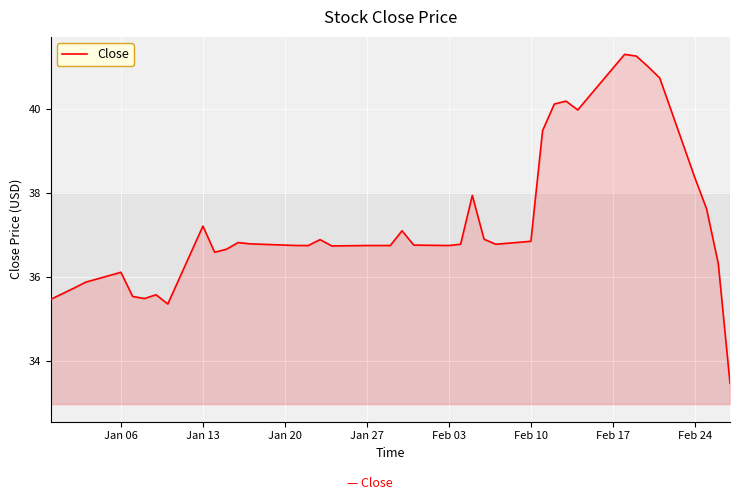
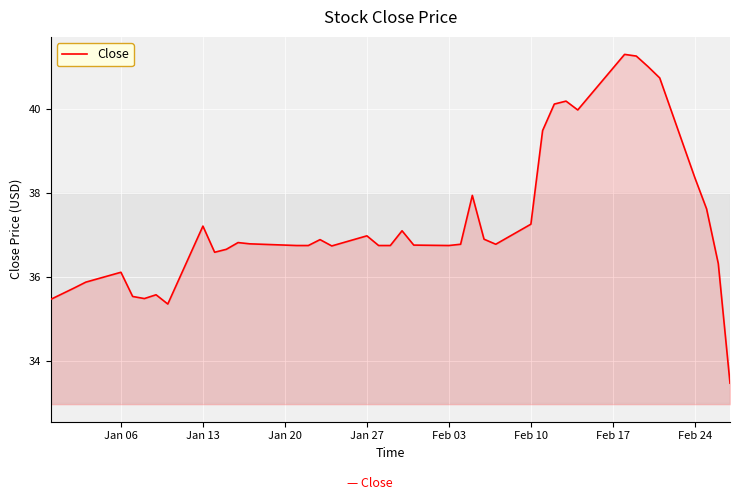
Jan 27: 36.8 -> 37.0
Feb 10: 36.8 -> 37.3
